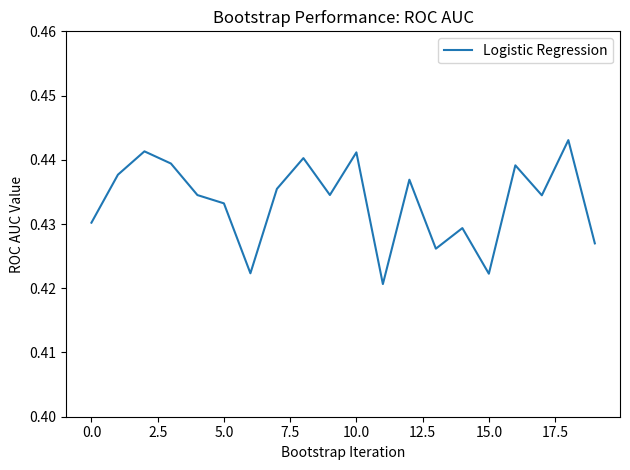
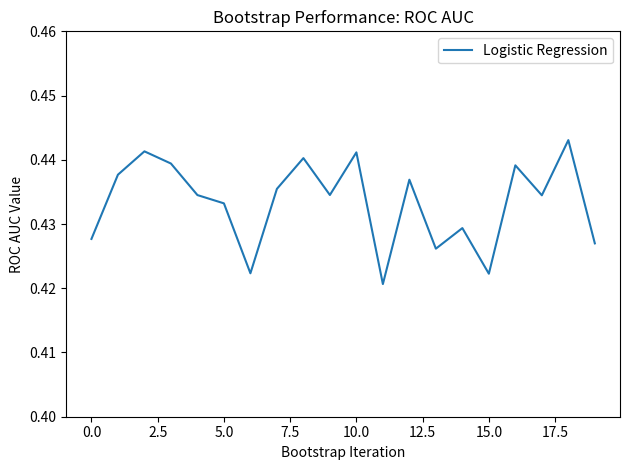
0.0: 0.430 -> 0.428
